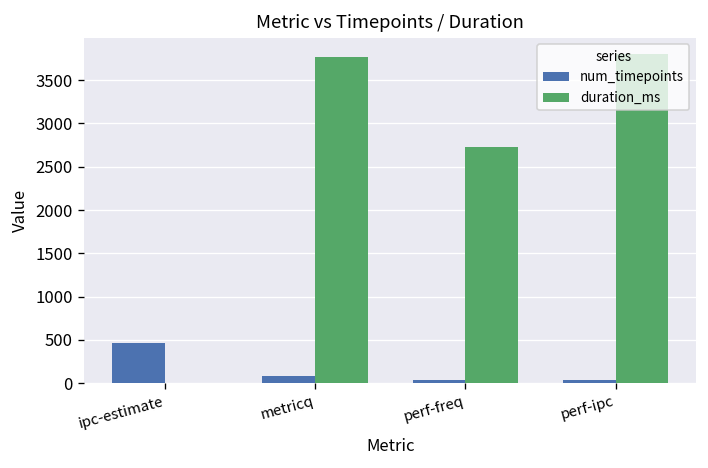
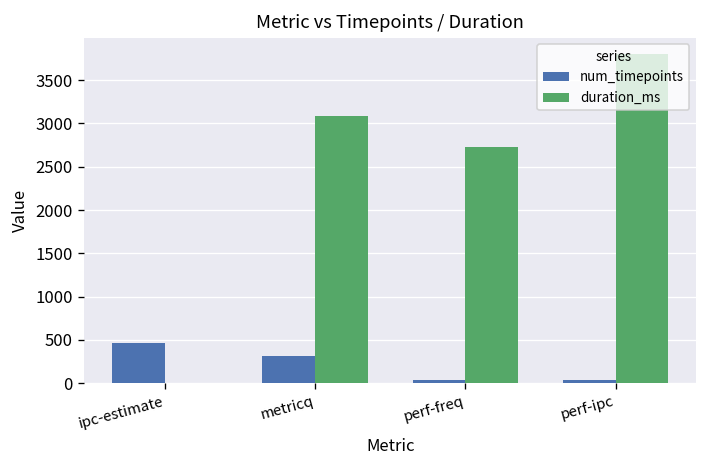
num_timepoints, metricq: 100 -> 300
duration_ms, metricq: 3800 -> 3100
